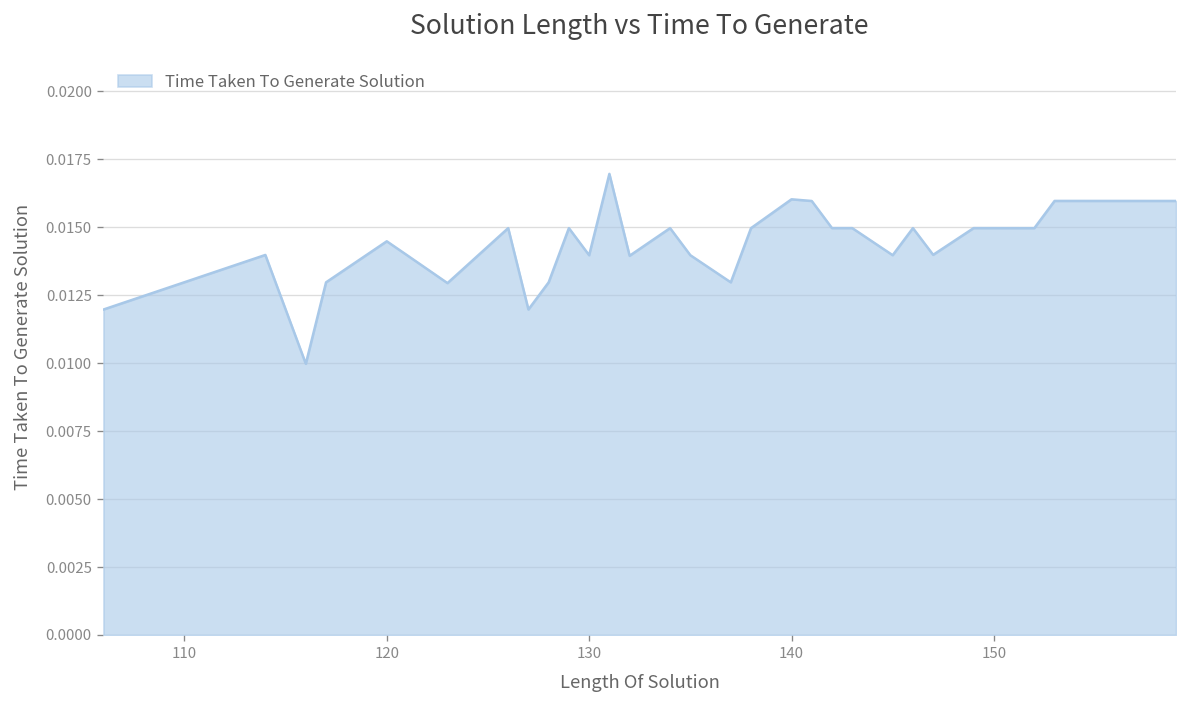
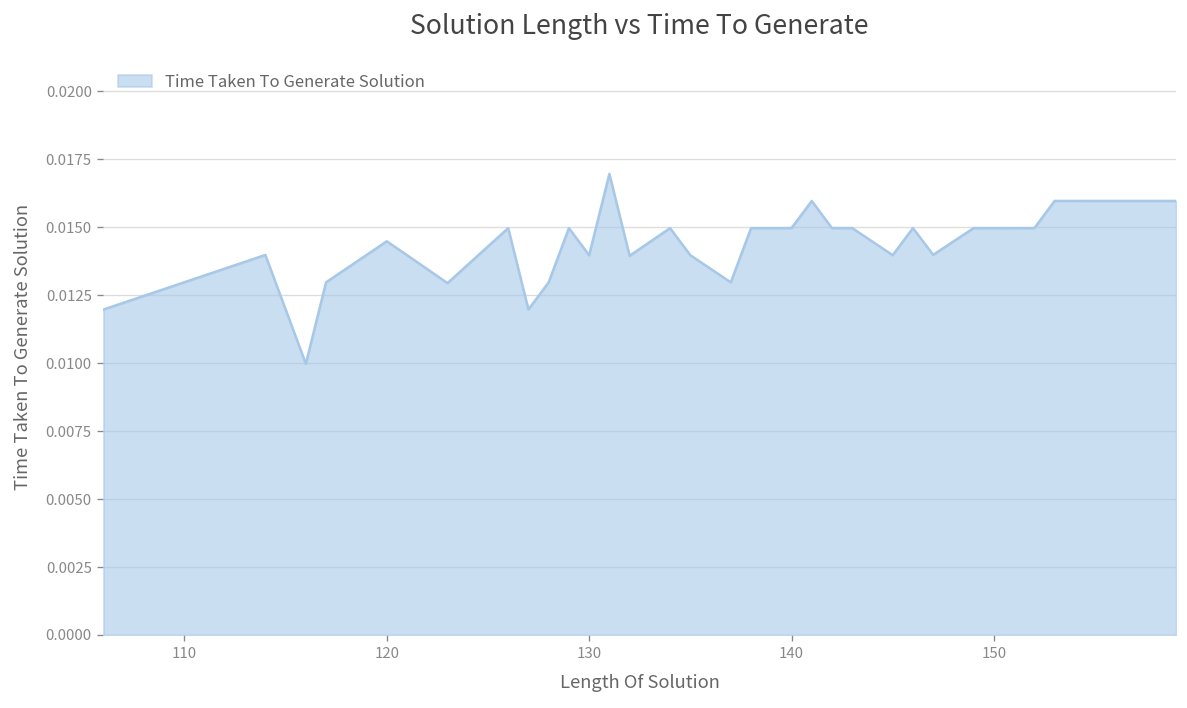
140: 0.0160 -> 0.0150
